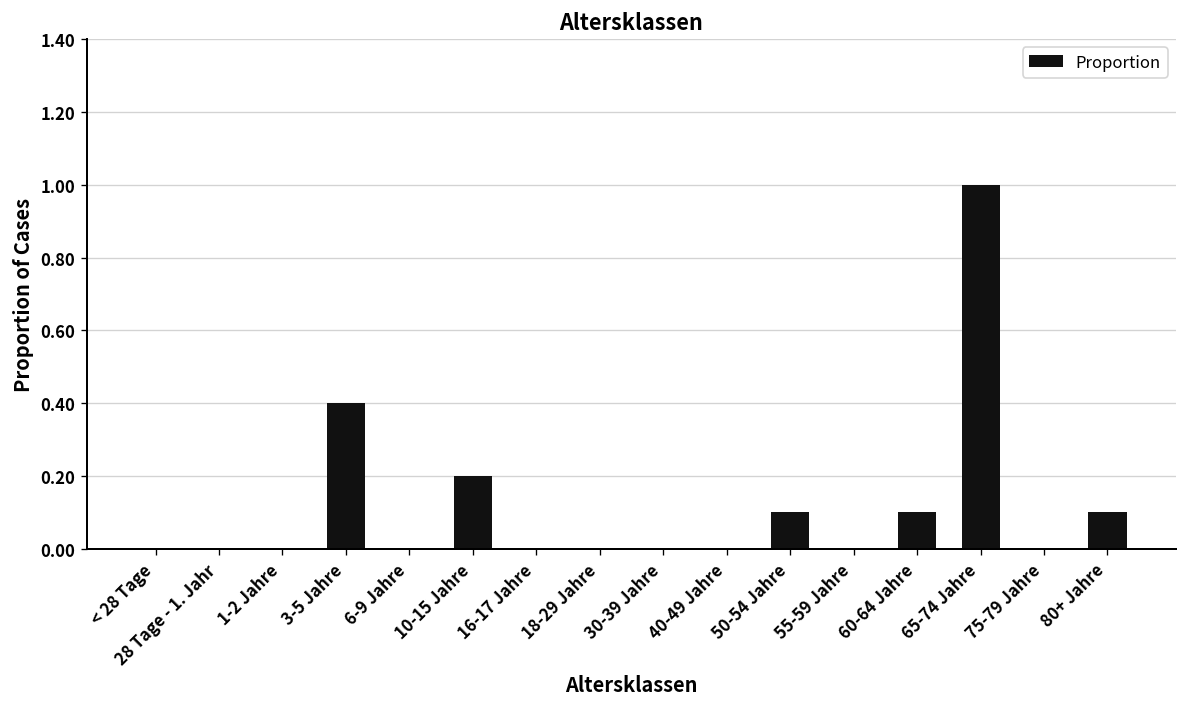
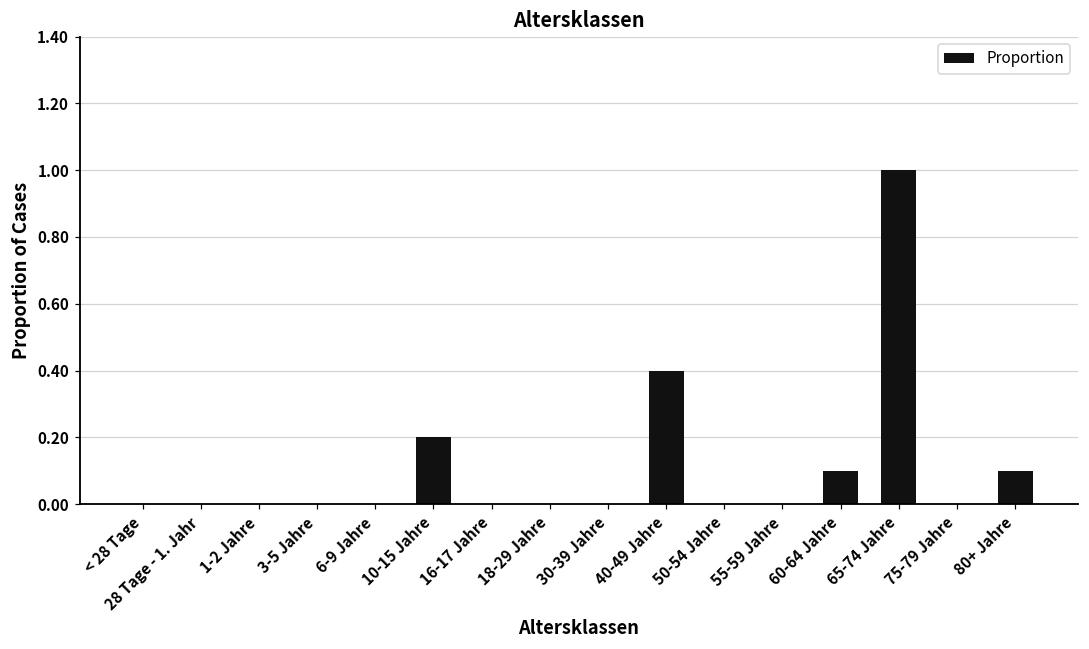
3-5 Jahre: 0.4 -> 0.0
40-49 Jahre: 0.0 -> 0.4
50-54 Jahre: 0.1 -> 0.0
